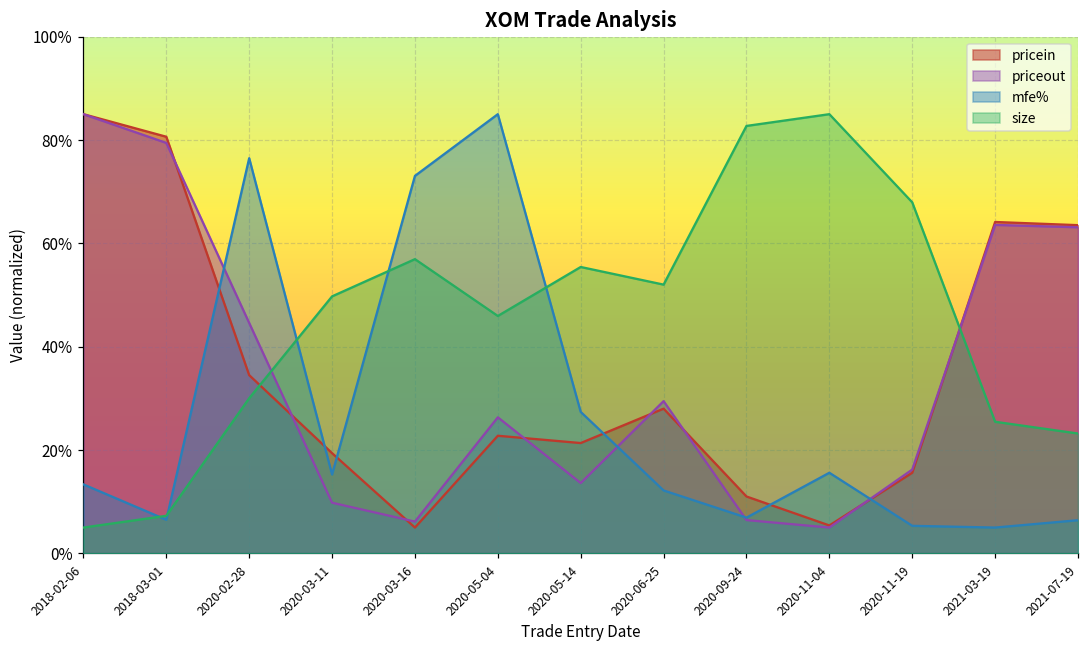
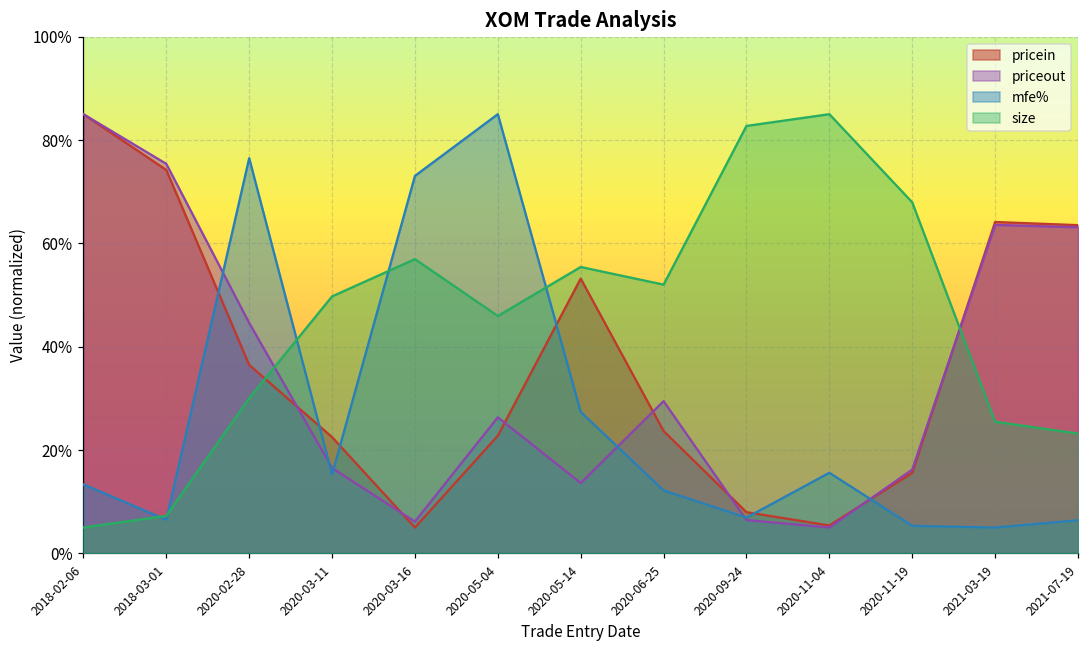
pricein, 2018-03-01: 81% -> 74%
priceout, 2018-03-01: 79% -> 75%
pricein, 2020-02-28: 34% -> 36%
pricein, 2020-03-11: 19% -> 23%
priceout, 2020-03-11: 10% -> 17%
pricein, 2020-05-14: 21% -> 53%
pricein, 2020-06-25: 28% -> 24%
pricein, 2020-09-24: 11% -> 8%
